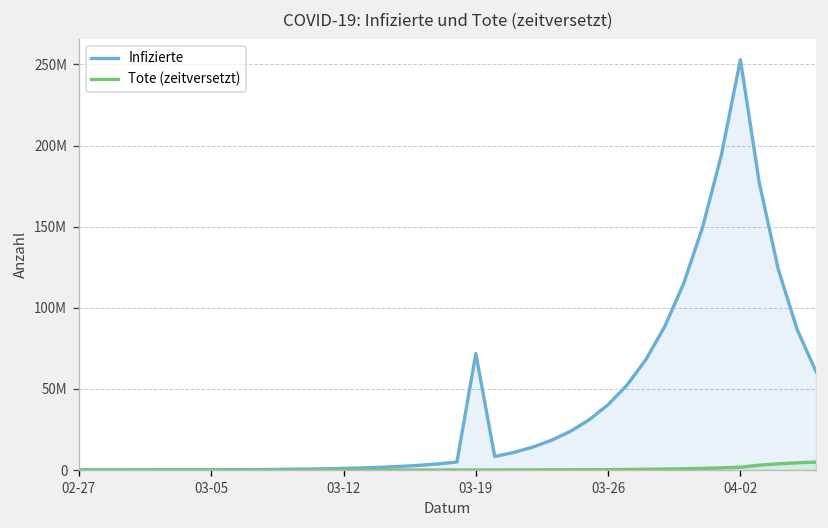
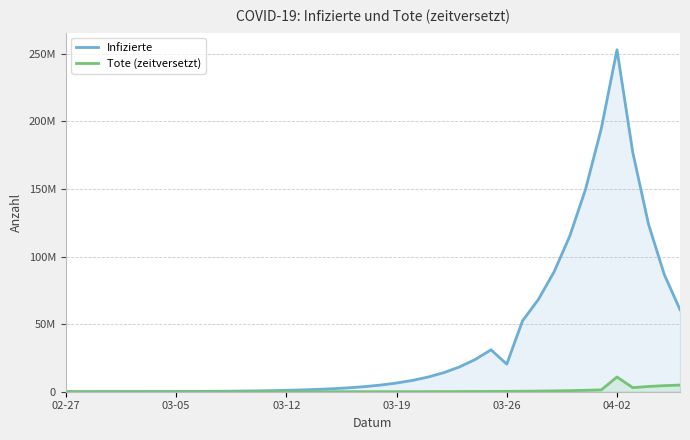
Infizierte, 03-19: 72000000 -> 6000000
Infizierte, 03-26: 40000000 -> 20000000
Tote (zeitversetzt), 04-02: 2000000 -> 11000000
